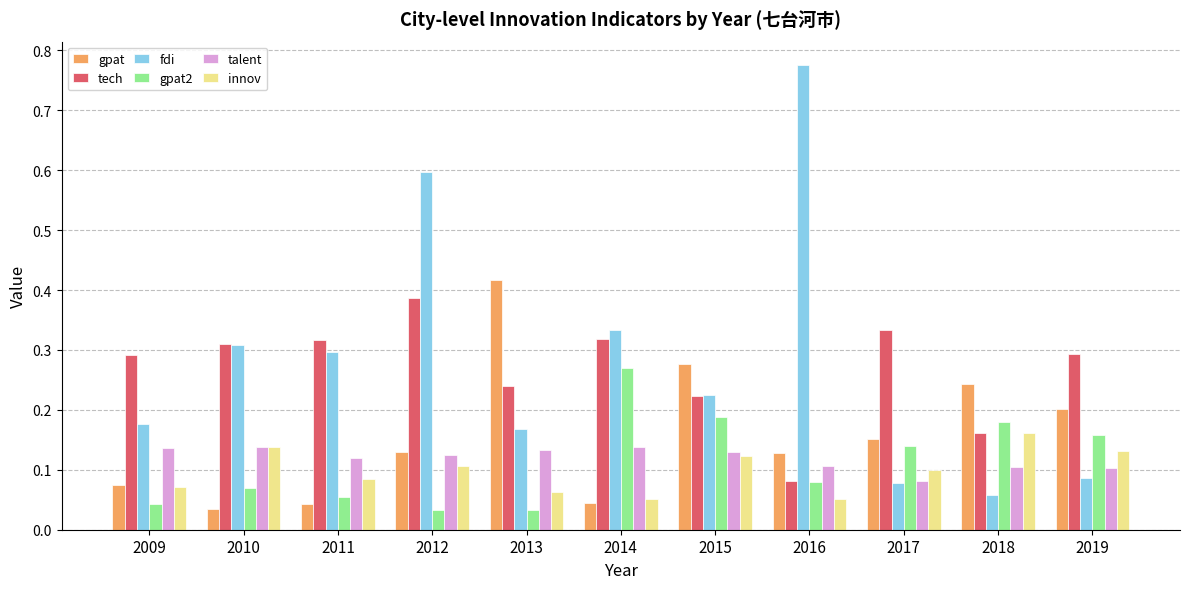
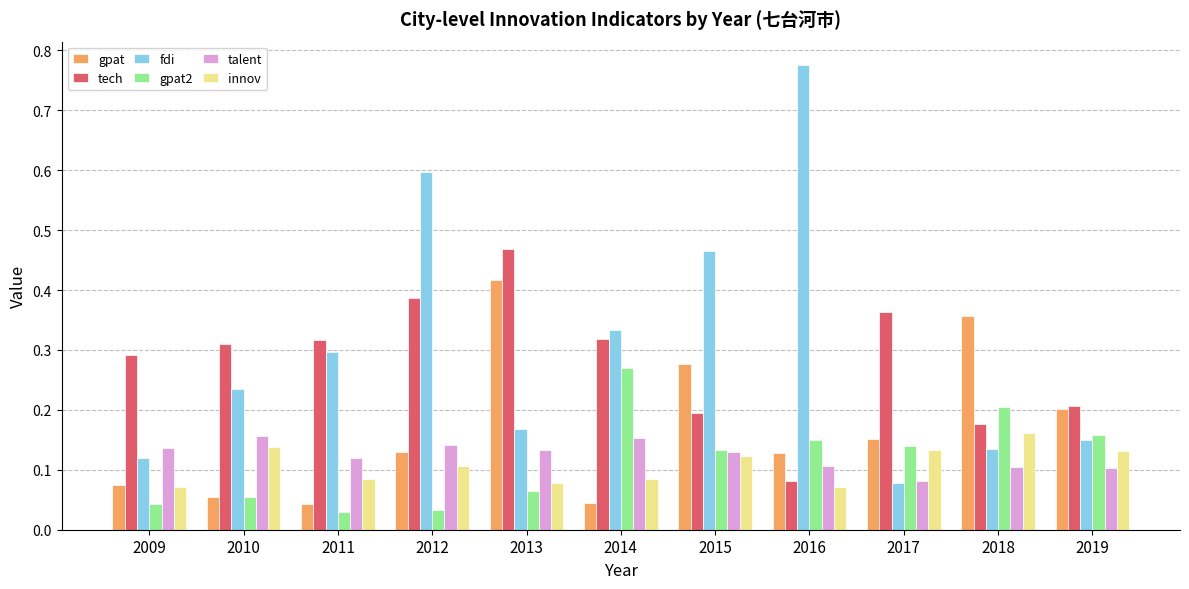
fdi, 2009: 0.18 -> 0.12
gpat, 2010: 0.03 -> 0.05
fdi, 2010: 0.31 -> 0.23
gpat2, 2010: 0.07 -> 0.05
talent, 2010: 0.14 -> 0.16
gpat2, 2011: 0.05 -> 0.03
talent, 2012: 0.13 -> 0.14
tech, 2013: 0.24 -> 0.47
gpat2, 2013: 0.03 -> 0.07
innov, 2013: 0.06 -> 0.08
talent, 2014: 0.14 -> 0.15
innov, 2014: 0.05 -> 0.08
tech, 2015: 0.22 -> 0.20
fdi, 2015: 0.23 -> 0.46
gpat2, 2015: 0.19 -> 0.13
gpat2, 2016: 0.08 -> 0.15
innov, 2016: 0.05 -> 0.07
tech, 2017: 0.33 -> 0.36
innov, 2017: 0.10 -> 0.13
gpat, 2018: 0.24 -> 0.36
tech, 2018: 0.16 -> 0.18
fdi, 2018: 0.06 -> 0.14
gpat2, 2018: 0.18 -> 0.21
tech, 2019: 0.29 -> 0.21
fdi, 2019: 0.09 -> 0.15
